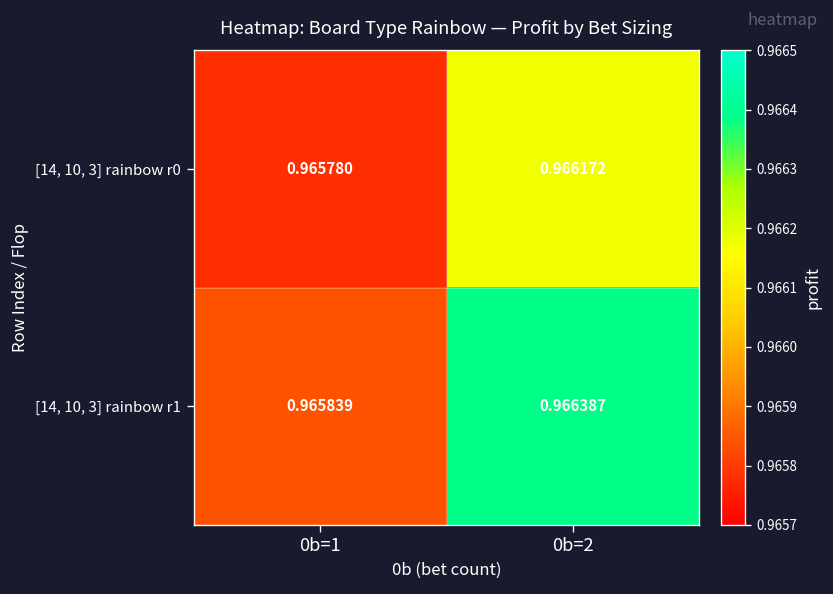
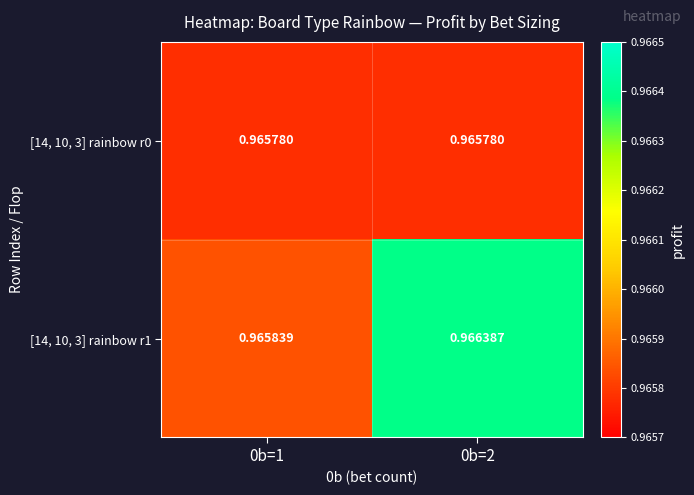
[14, 10, 3] rainbow r0, 0b=2: 0.966172 -> 0.965780
